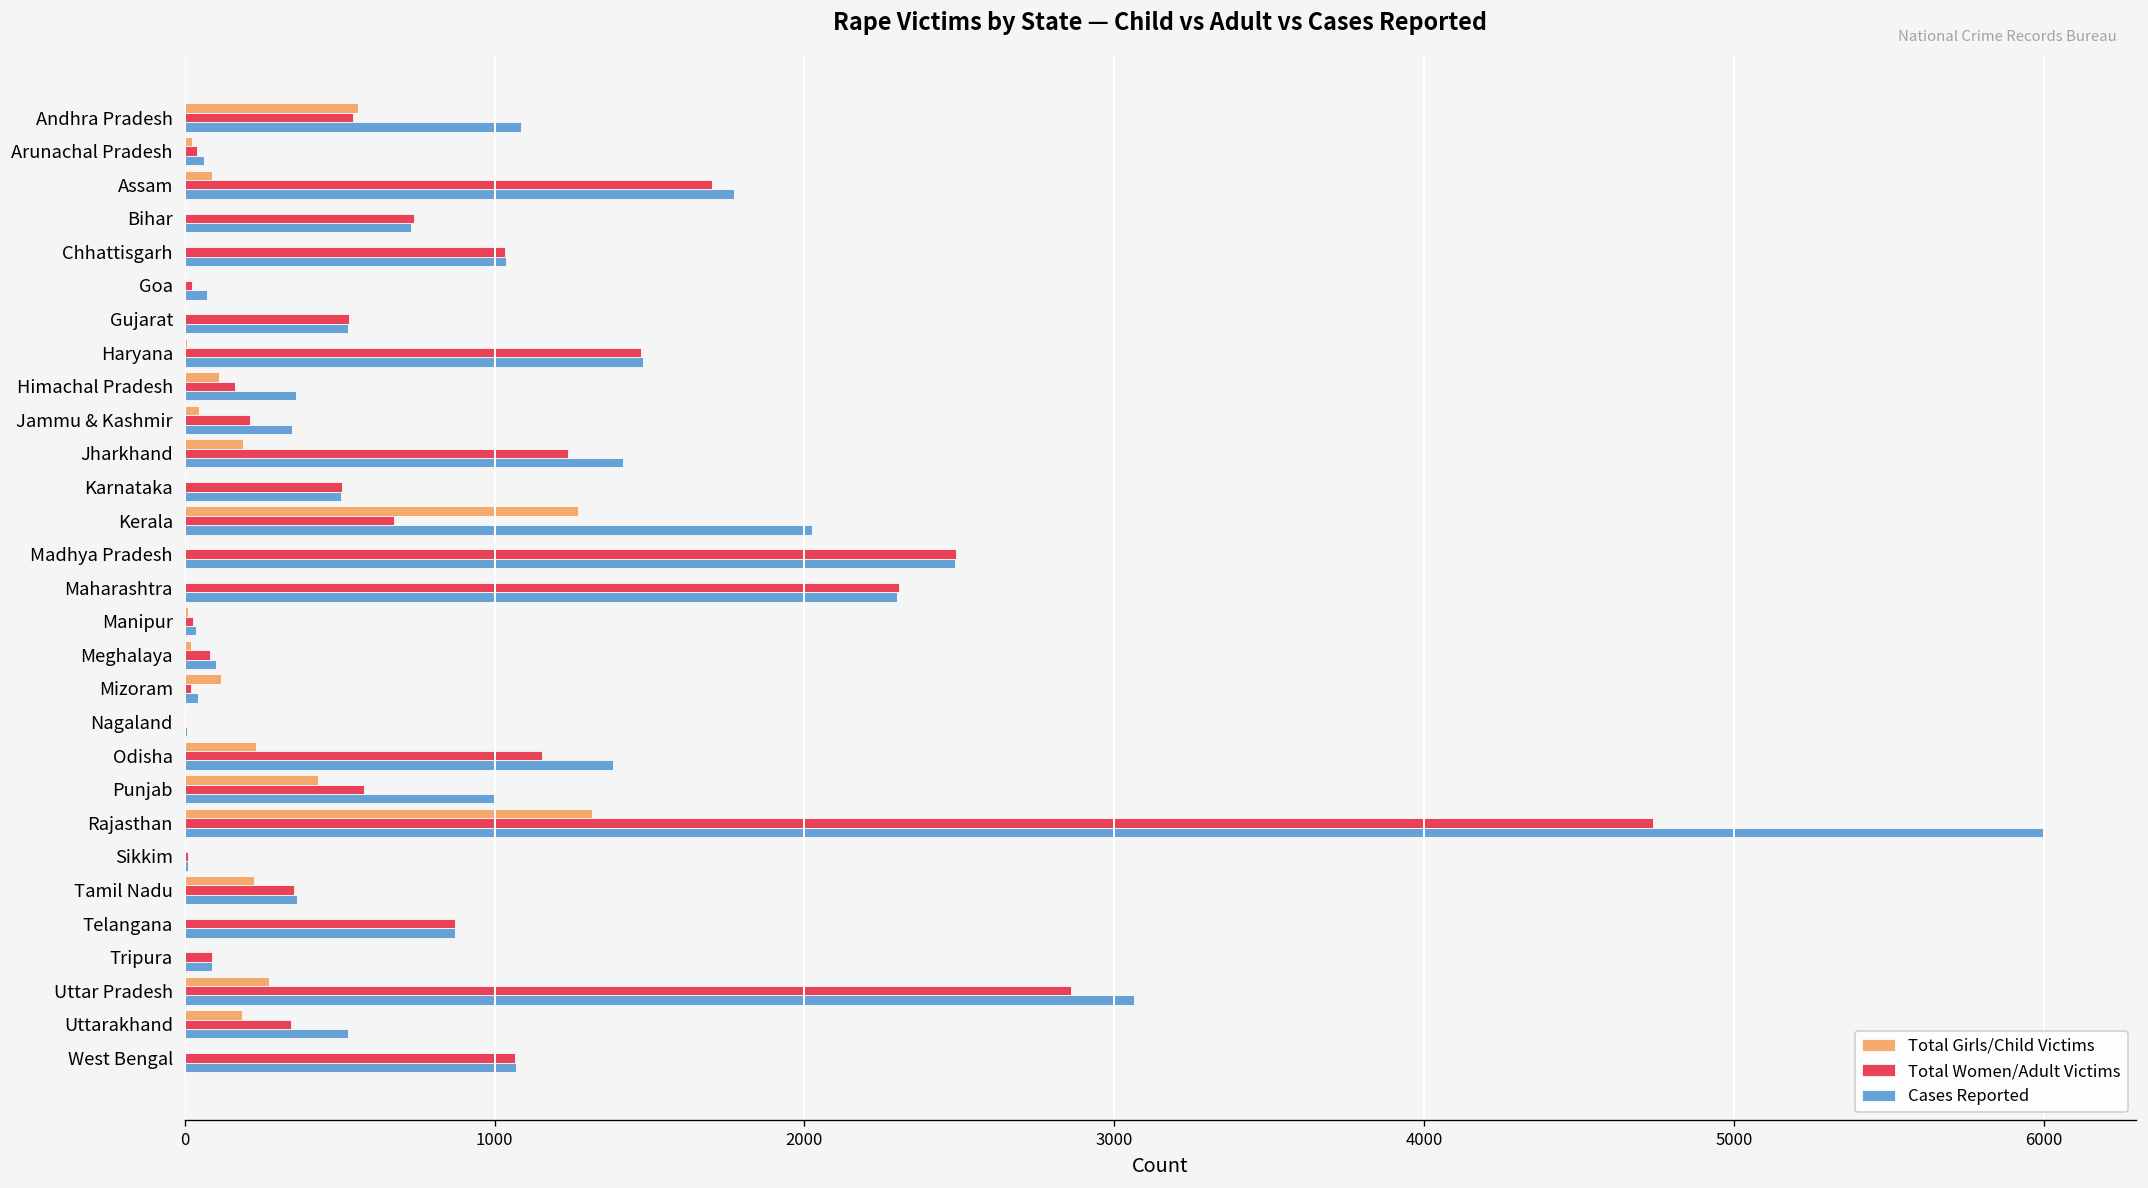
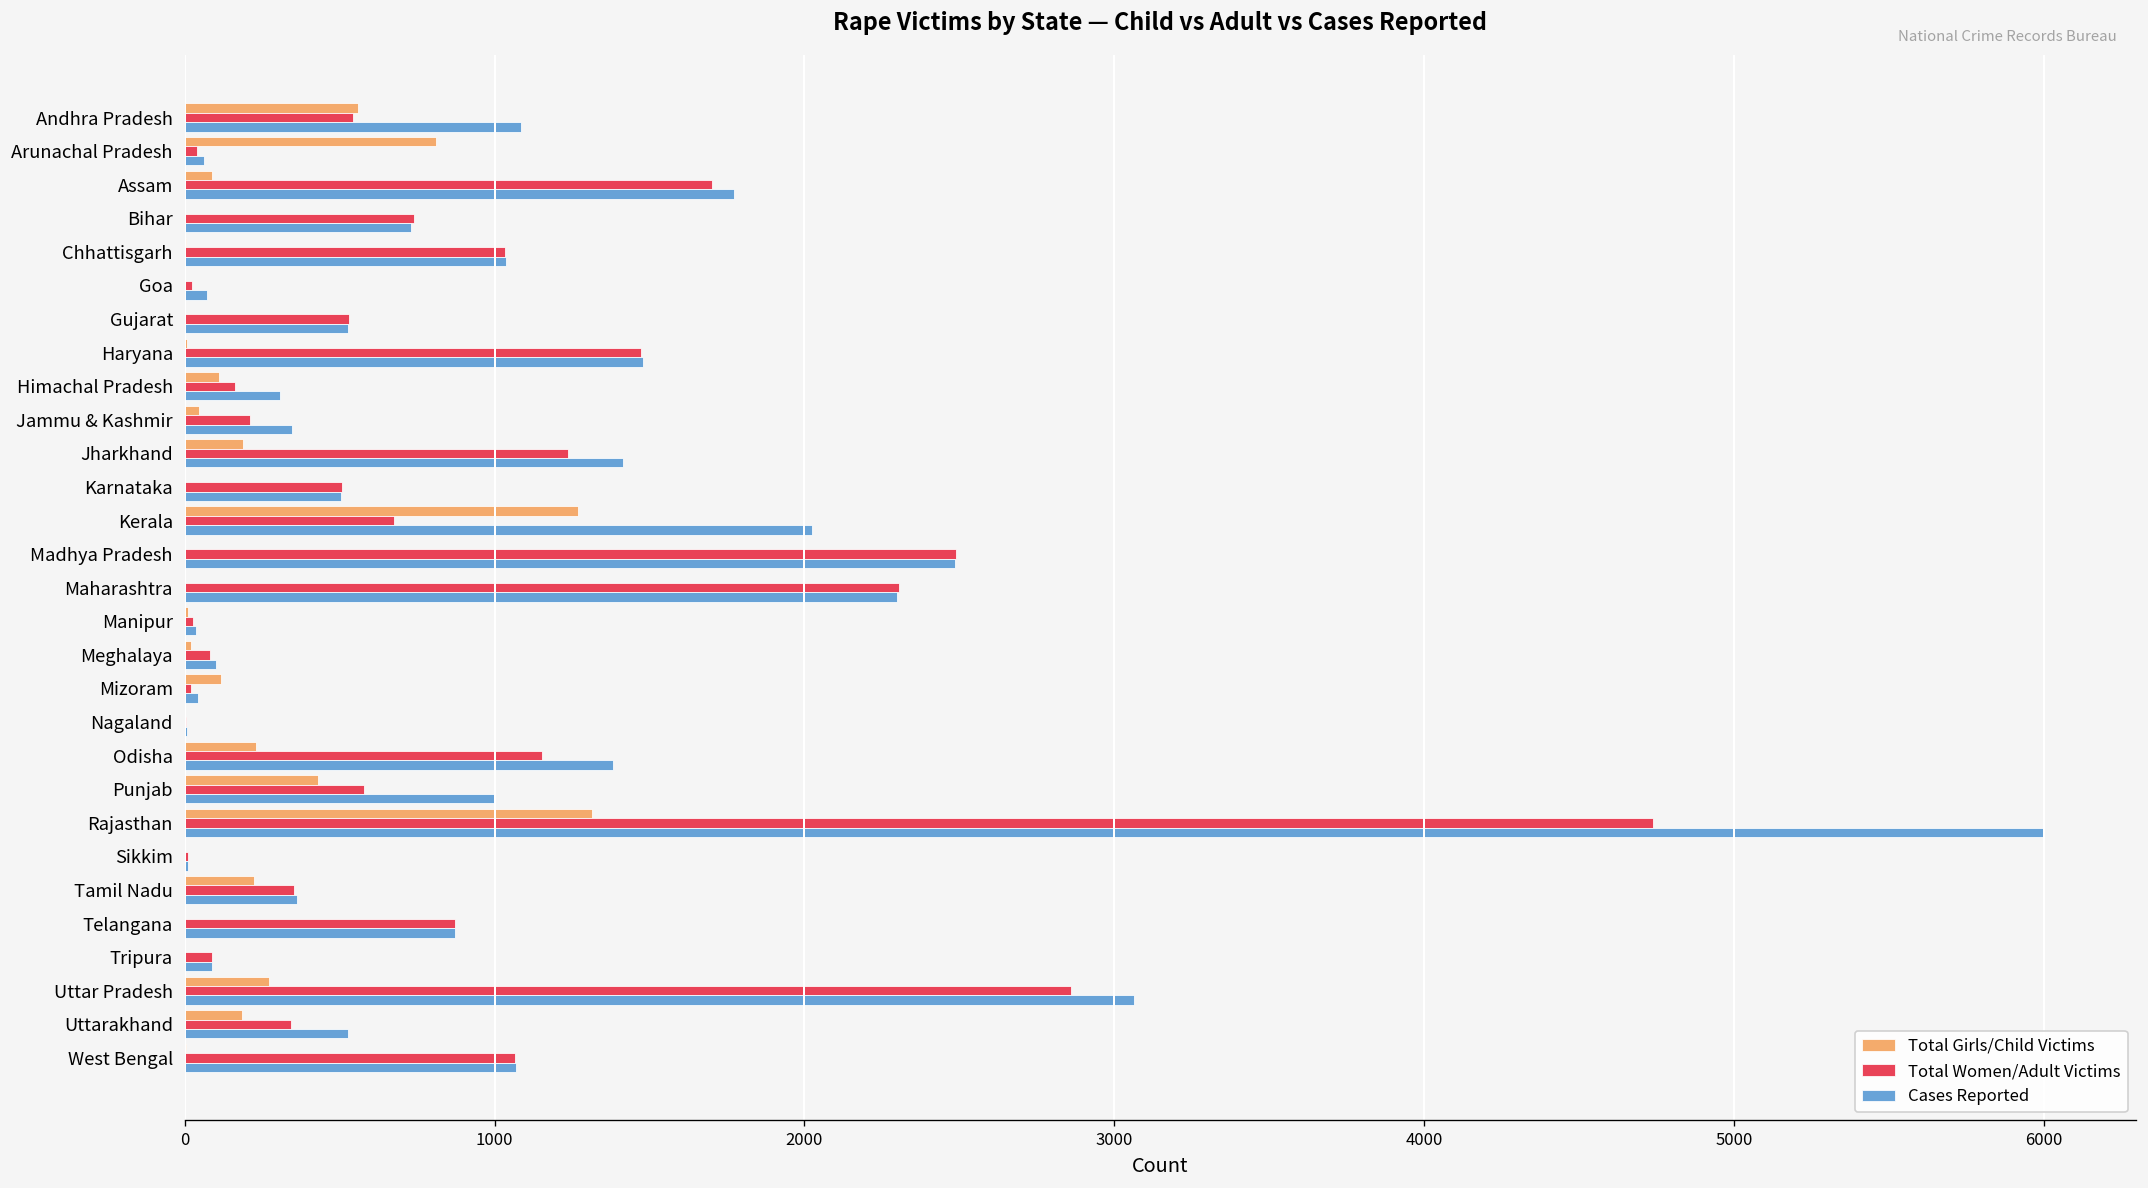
Total Girls/Child Victims, Arunachal Pradesh: 30 -> 810
Cases Reported, Himachal Pradesh: 360 -> 310
